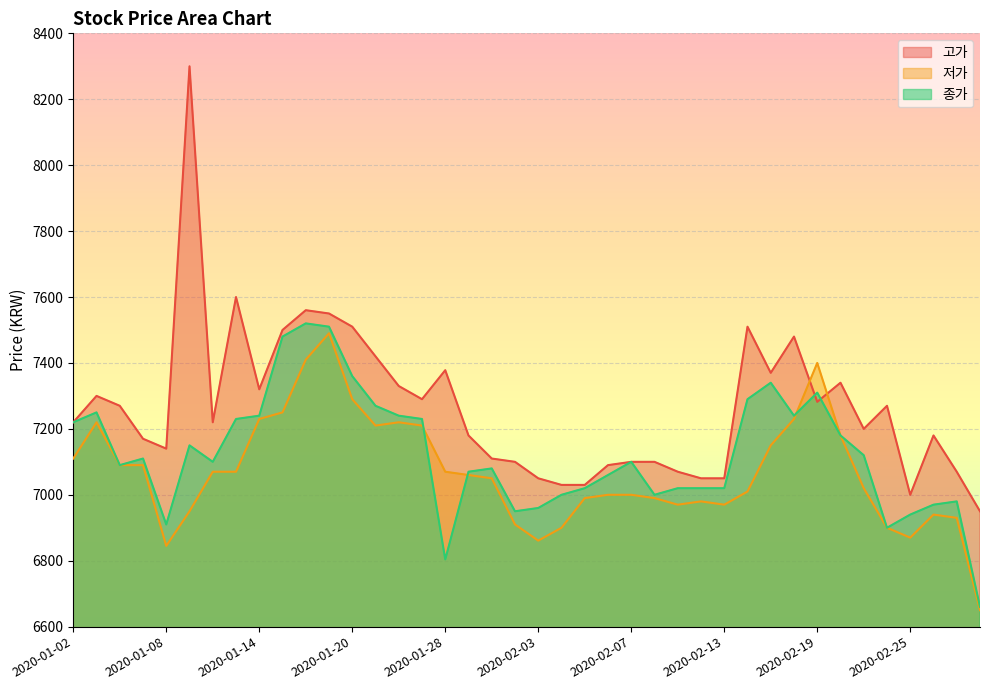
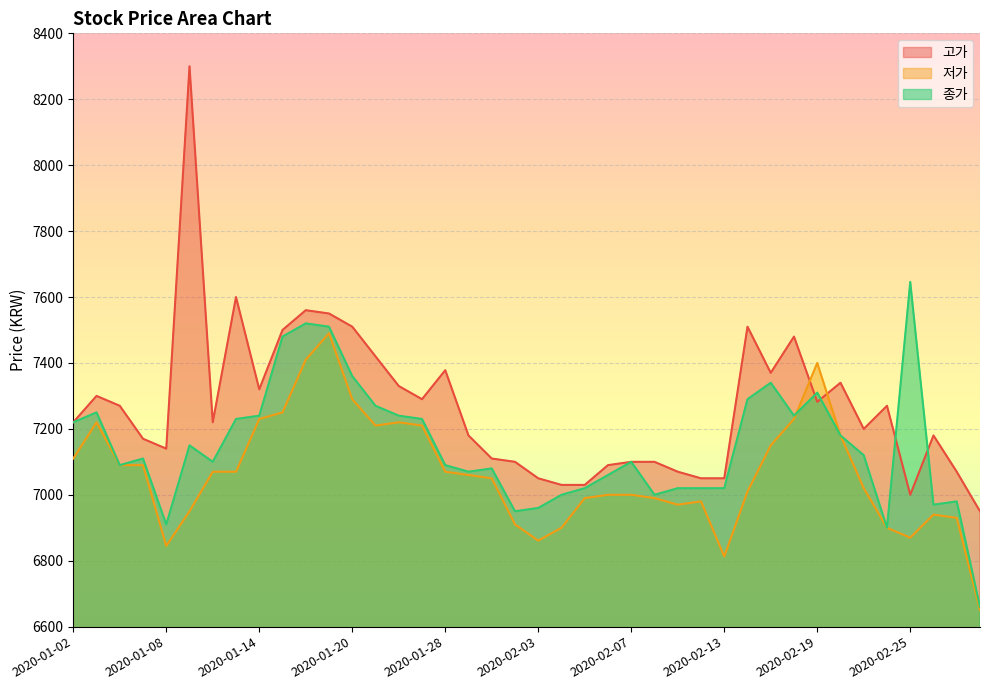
종가, 2020-01-28: 6800 -> 7090
저가, 2020-02-13: 6970 -> 6810
종가, 2020-02-25: 6940 -> 7650
